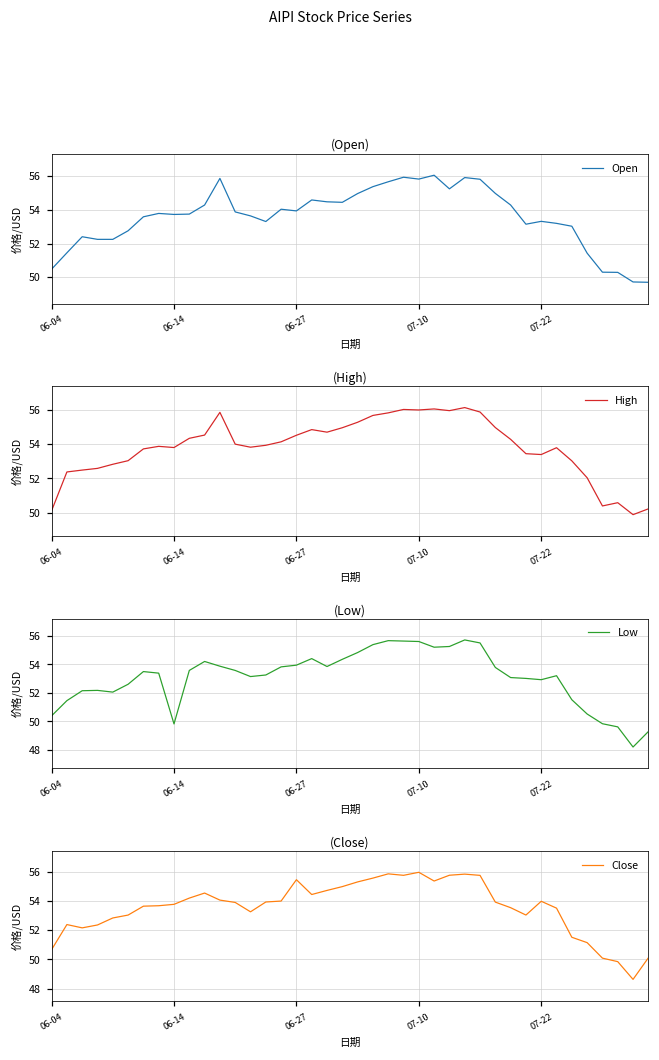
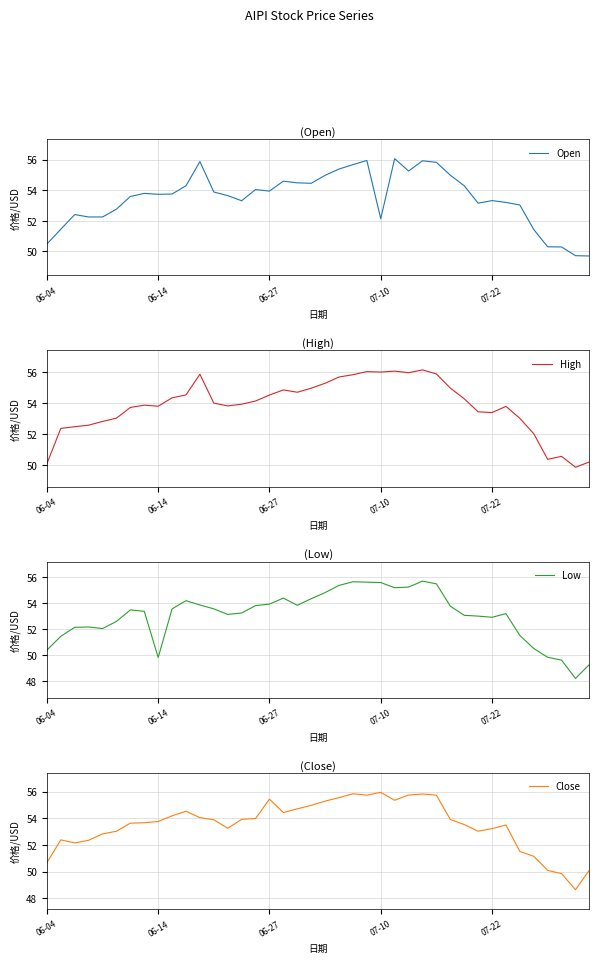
(Open), 07-10: 55.8 -> 52.1
(Close), 07-22: 54.0 -> 53.2
